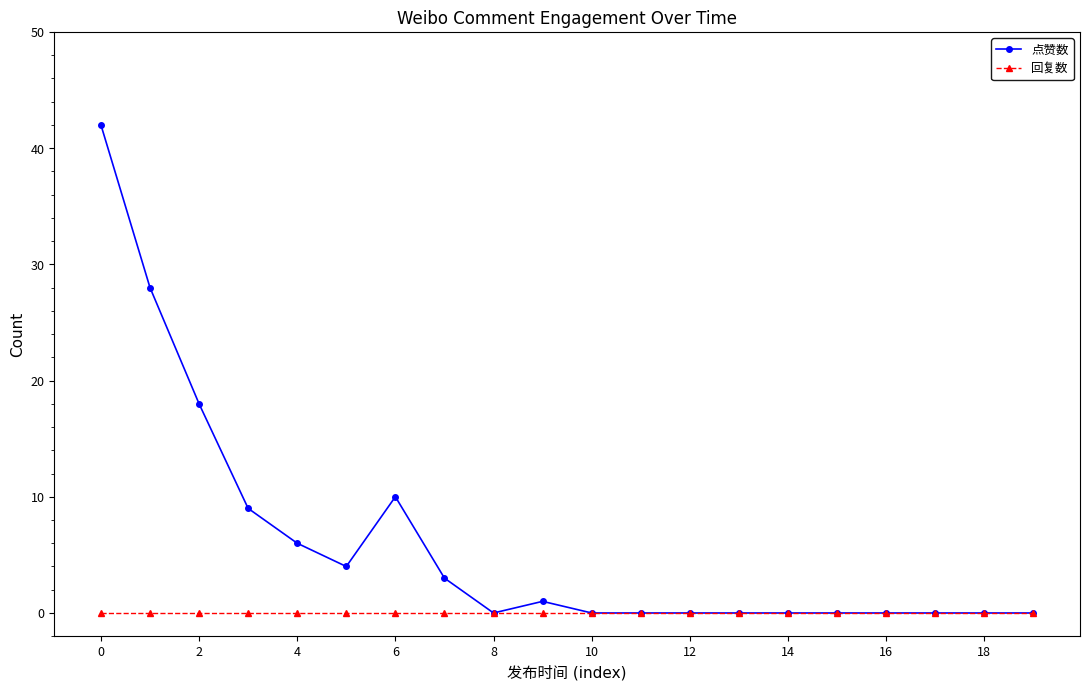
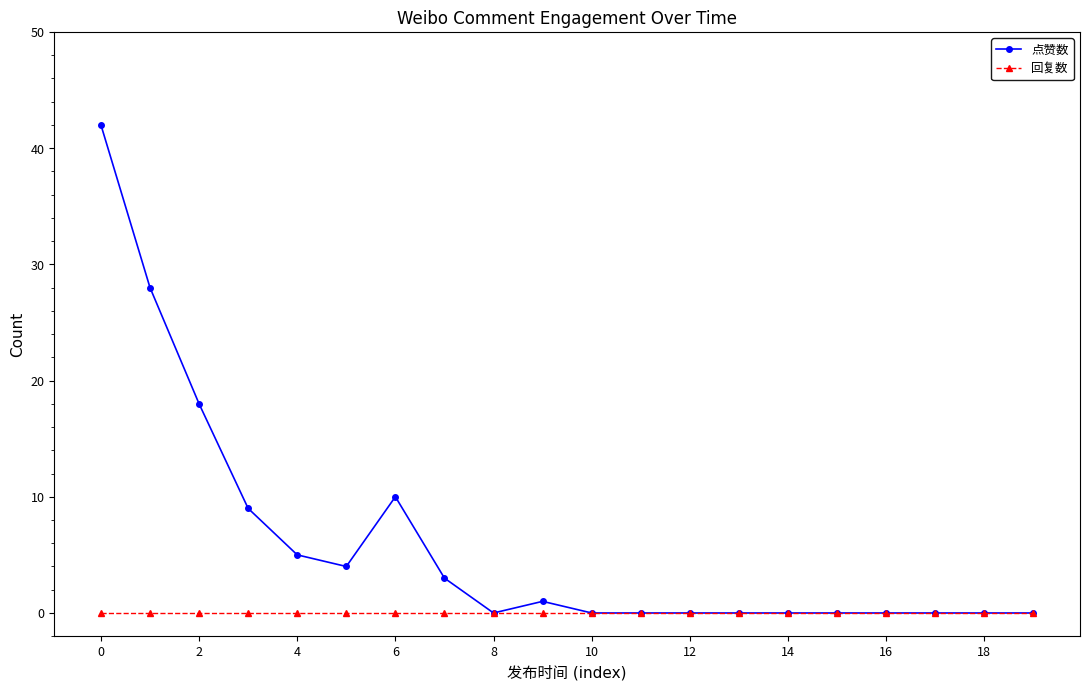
点赞数, 4: 6 -> 5
